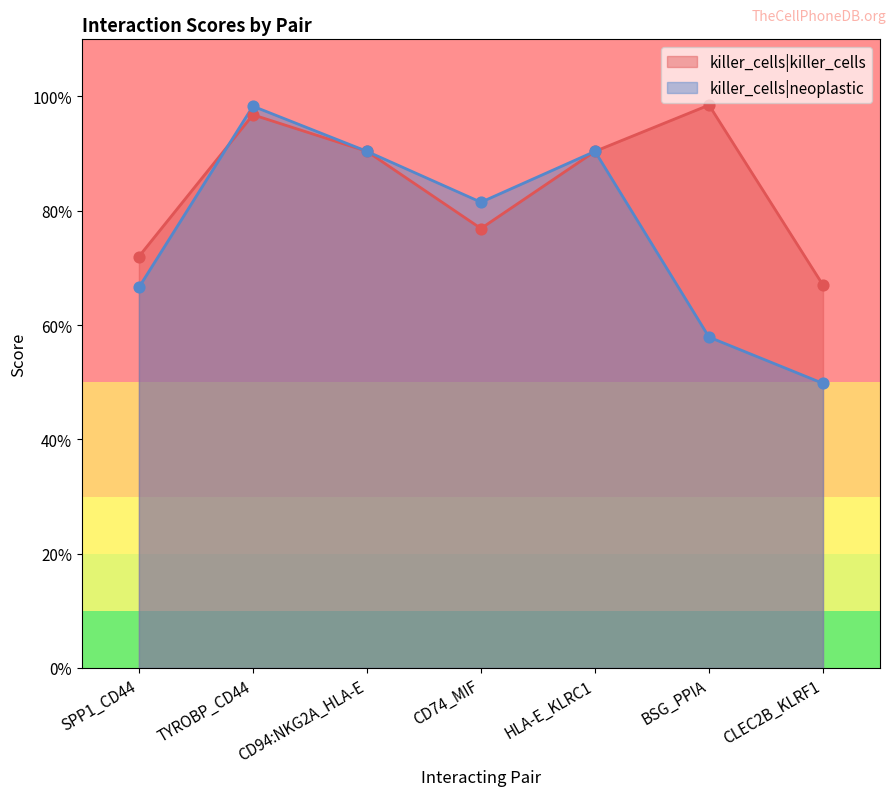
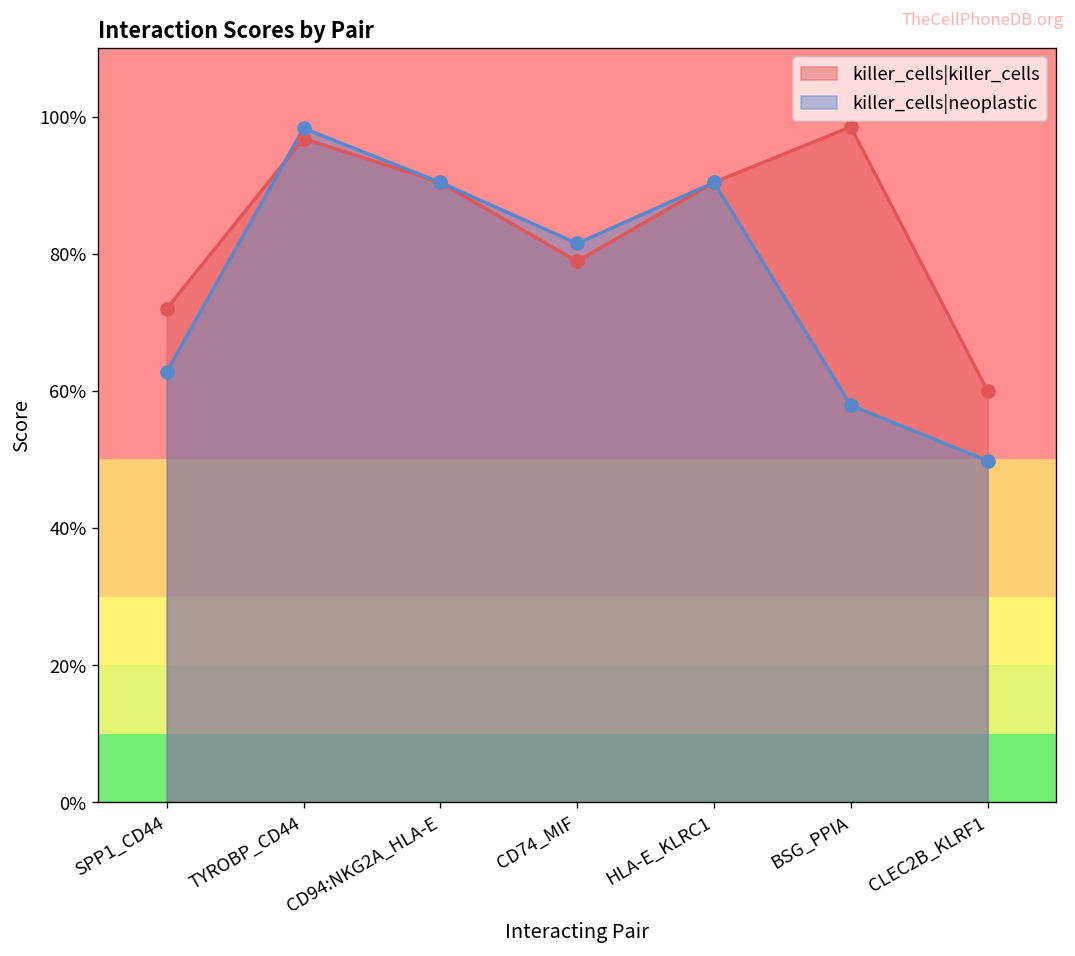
killer_cells|neoplastic, SPP1_CD44: 67% -> 63%
killer_cells|killer_cells, CD74_MIF: 77% -> 79%
killer_cells|killer_cells, CLEC2B_KLRF1: 67% -> 60%
